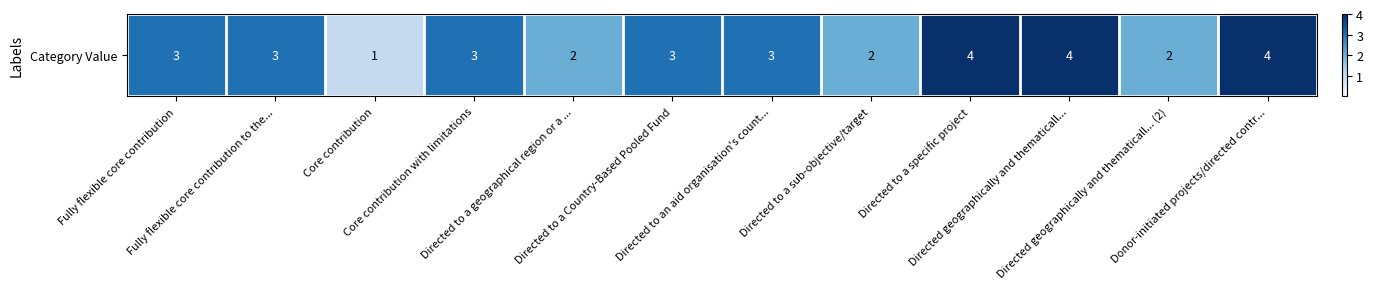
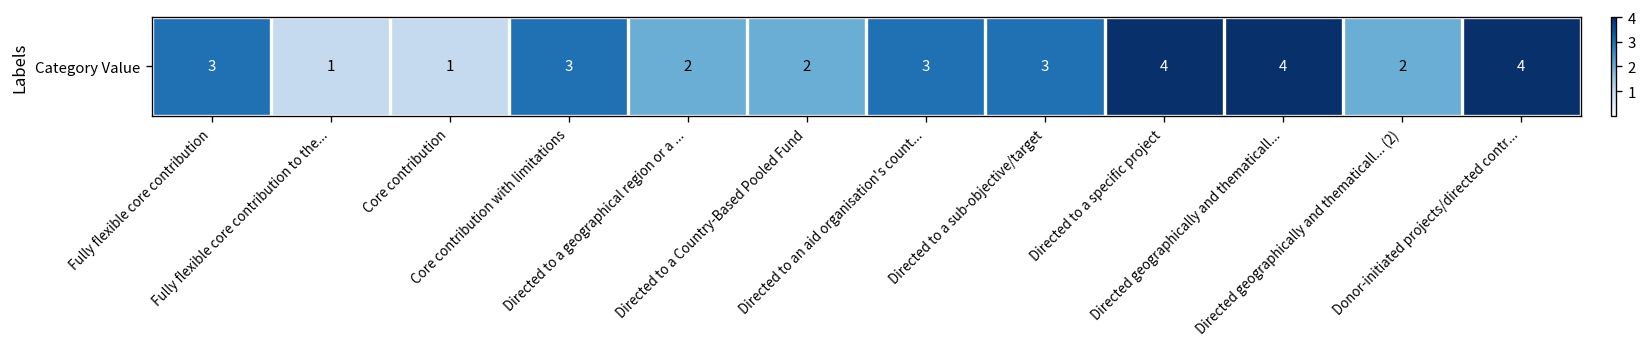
Category Value, Fully flexible core contribution to the...: 3 -> 1
Category Value, Directed to a Country-Based Pooled Fund: 3 -> 2
Category Value, Directed to a sub-objective/target: 2 -> 3
